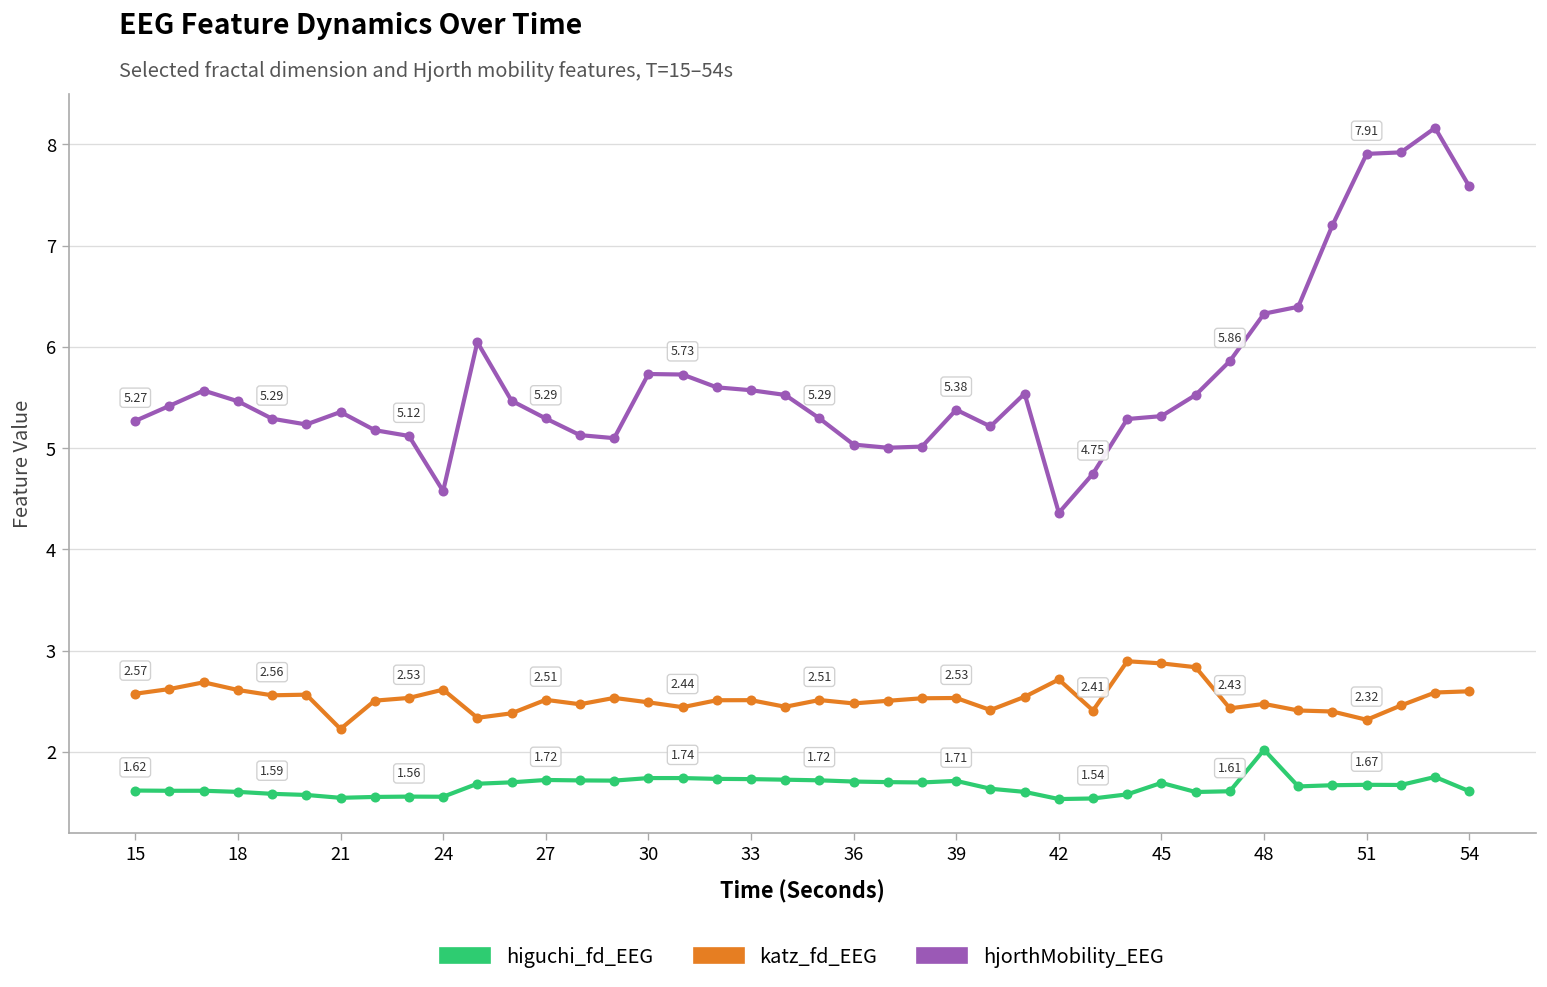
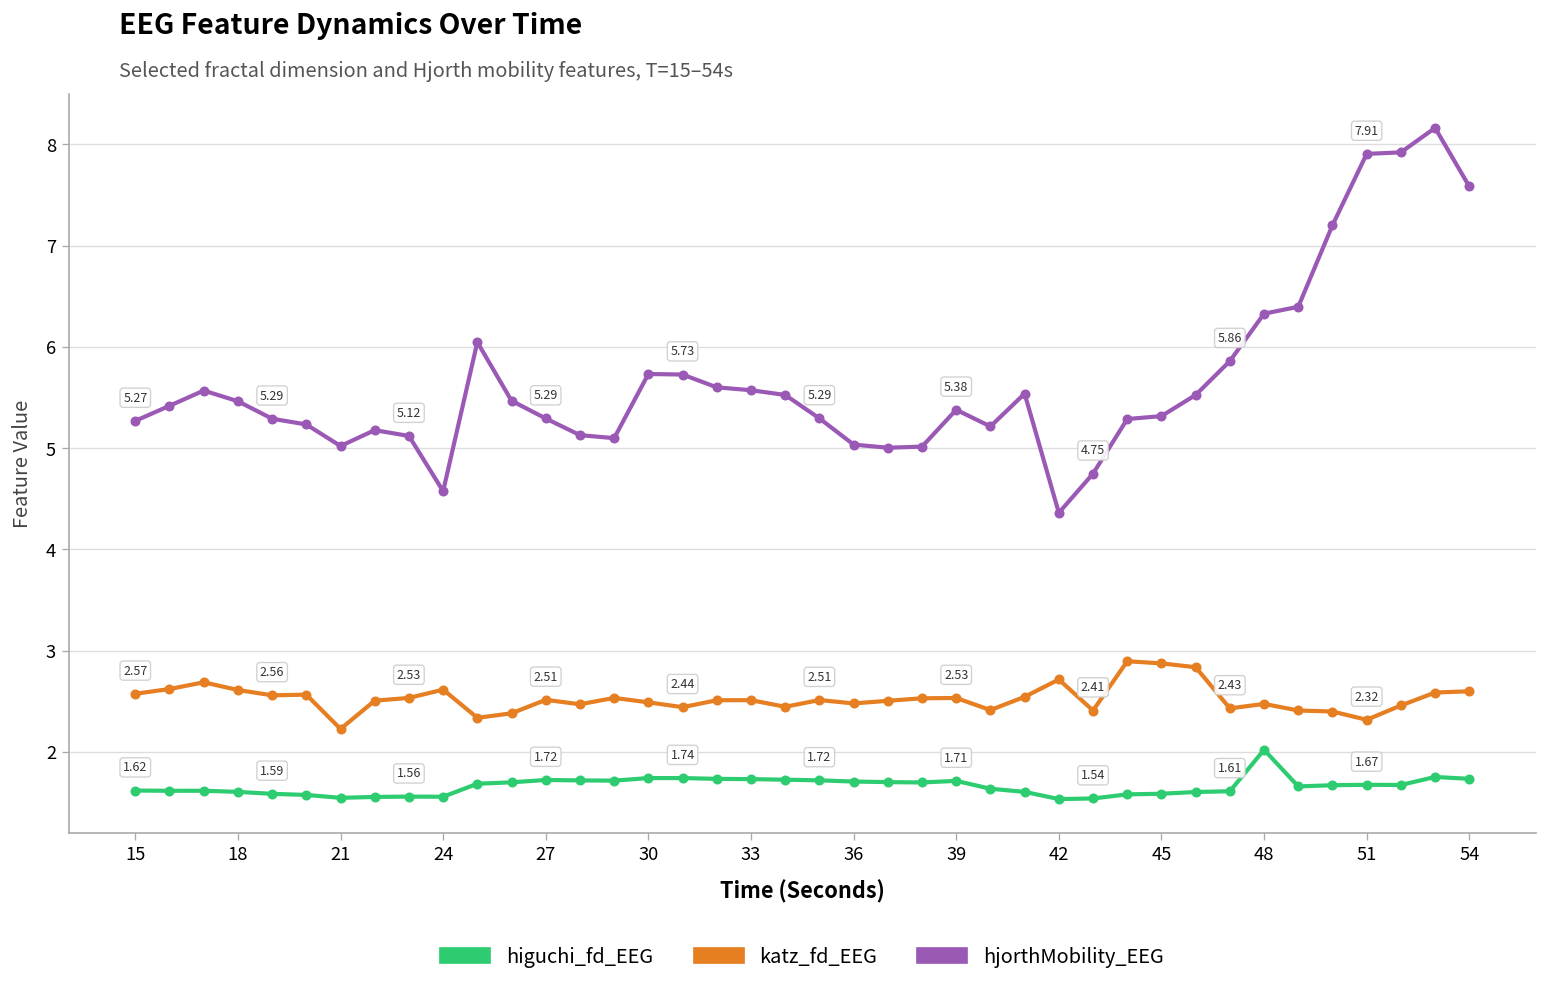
hjorthMobility_EEG, 21: 5.4 -> 5.0
higuchi_fd_EEG, 45: 1.7 -> 1.6
higuchi_fd_EEG, 54: 1.6 -> 1.7
